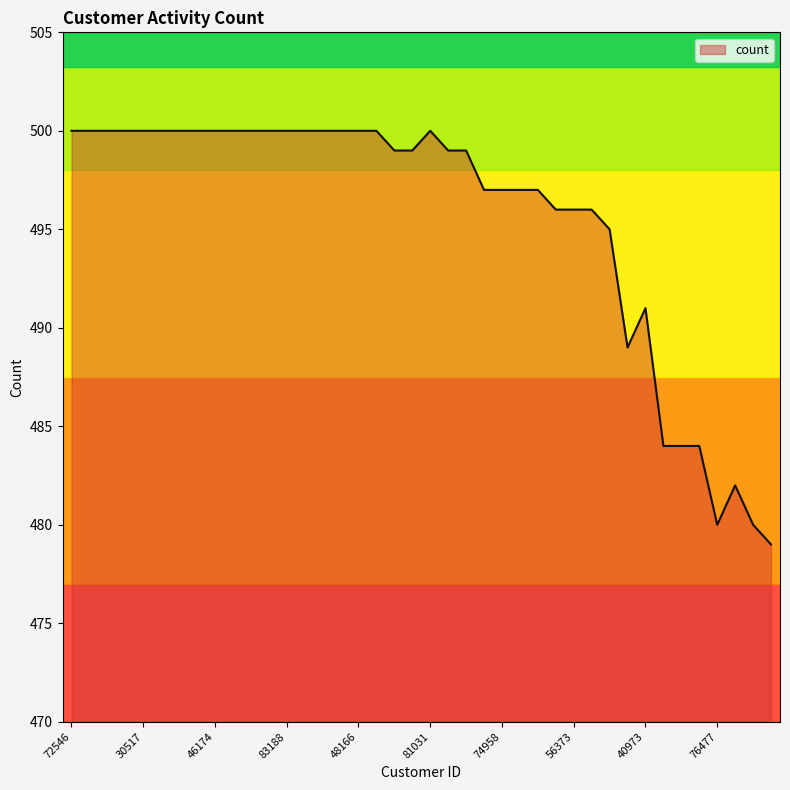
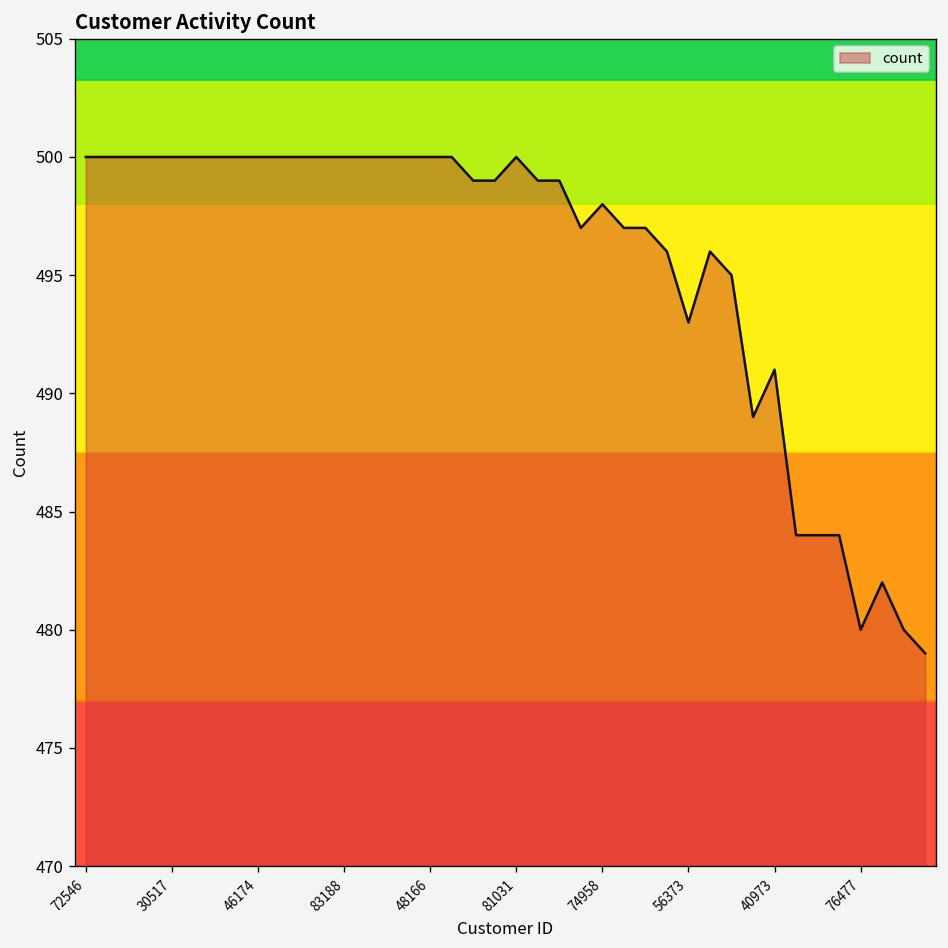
74958: 497 -> 498
56373: 496 -> 493
